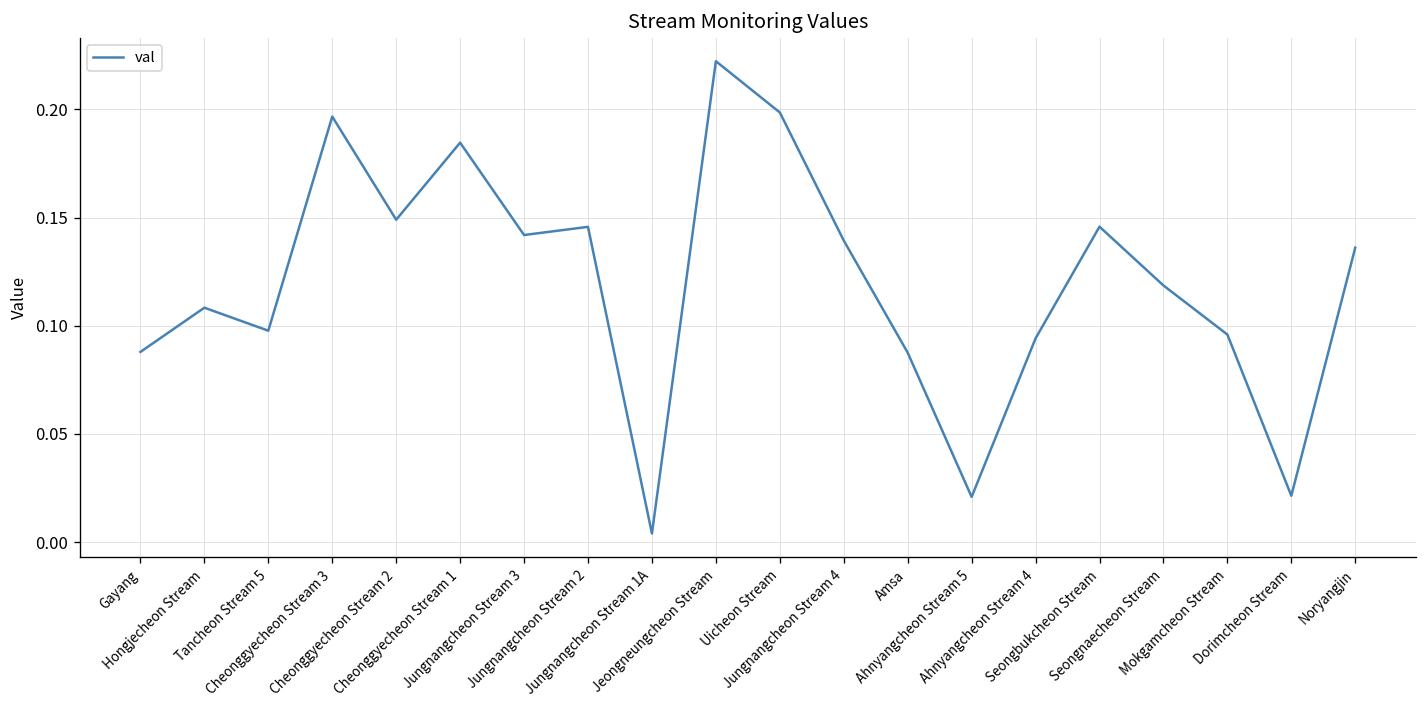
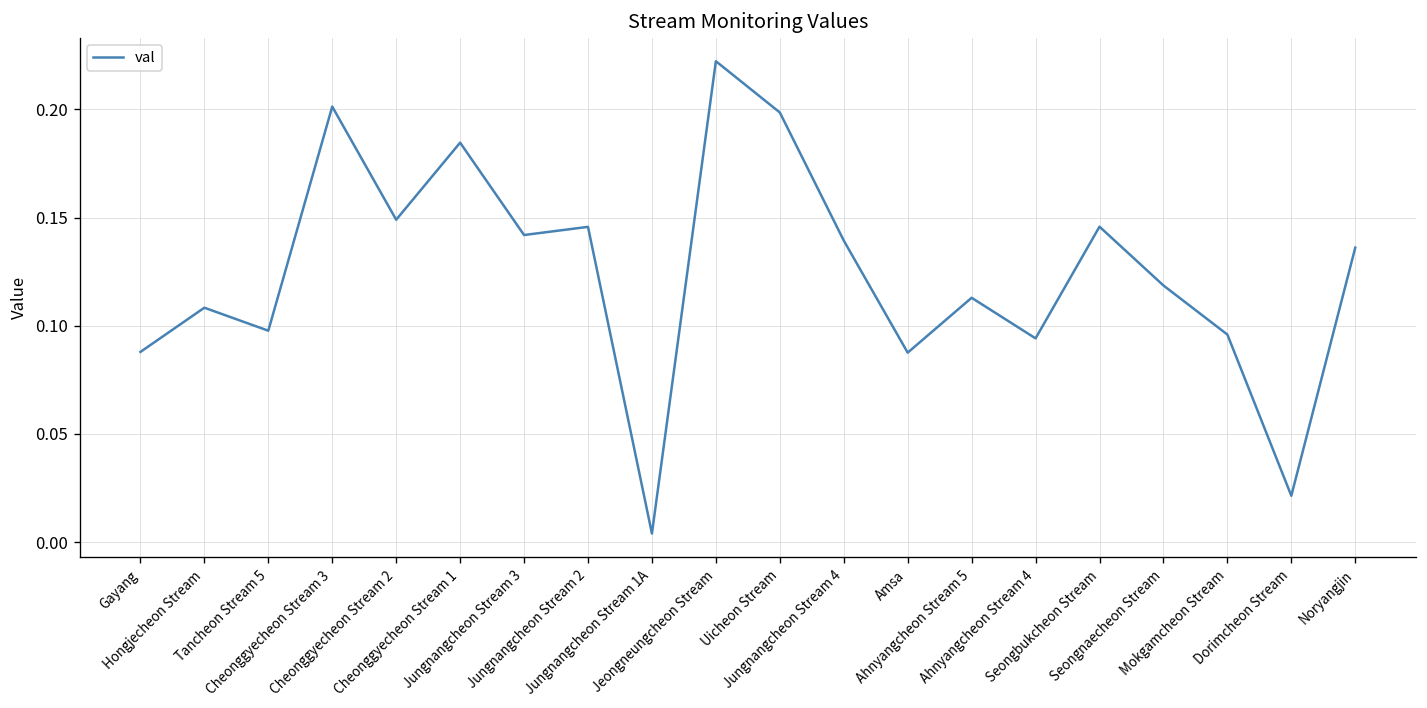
Cheonggyecheon Stream 3: 0.197 -> 0.201
Ahnyangcheon Stream 5: 0.021 -> 0.113
